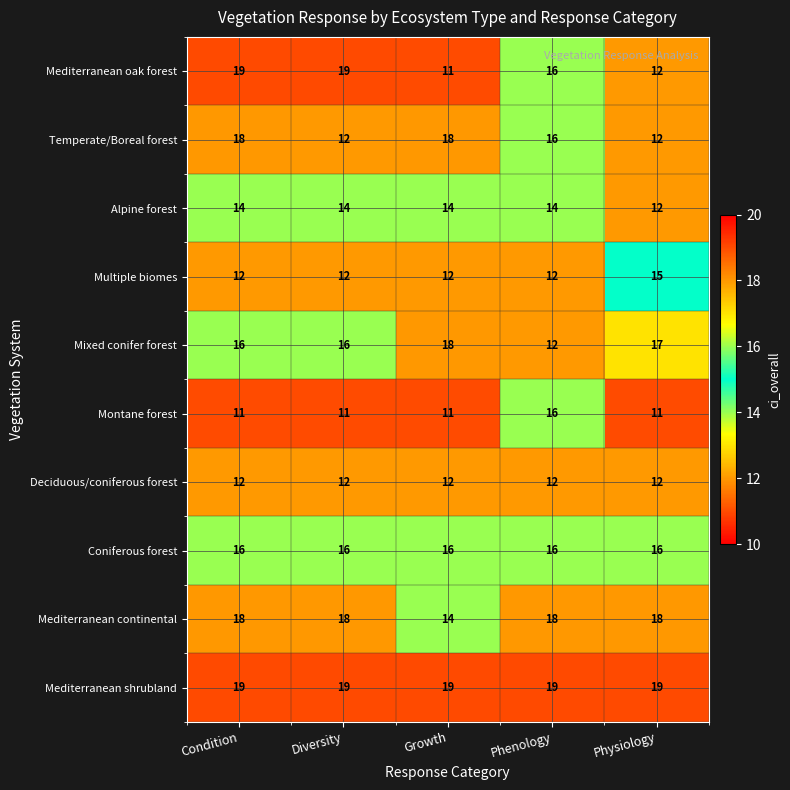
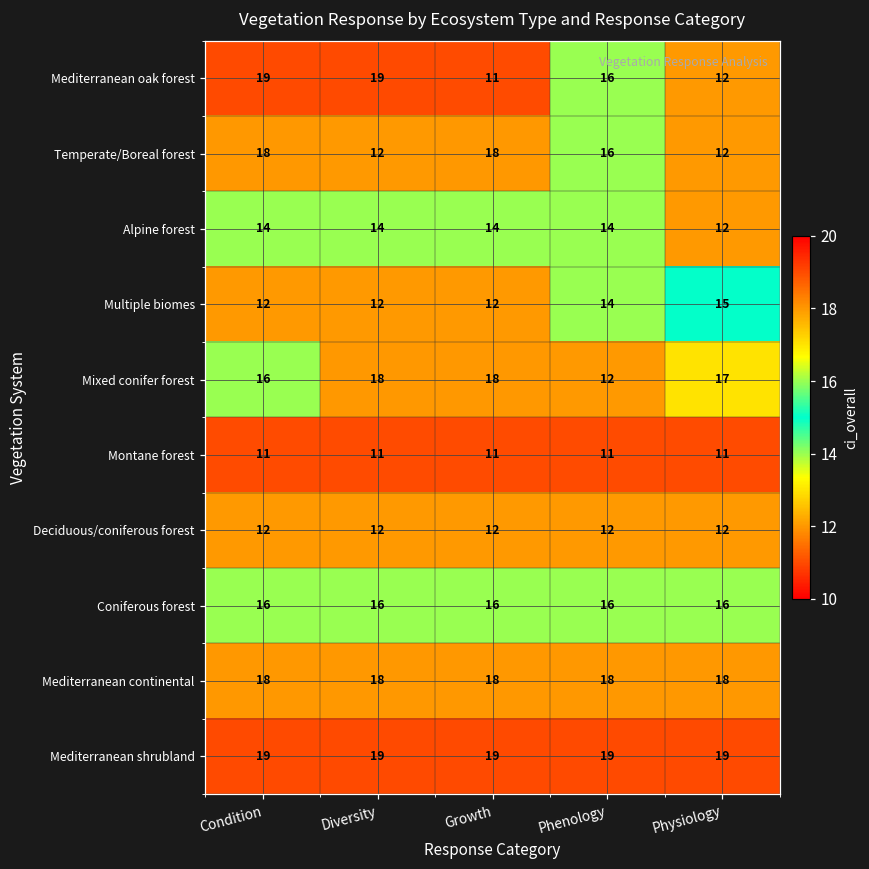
Multiple biomes, Phenology: 12 -> 14
Mixed conifer forest, Diversity: 16 -> 18
Montane forest, Phenology: 16 -> 11
Mediterranean continental, Growth: 14 -> 18
